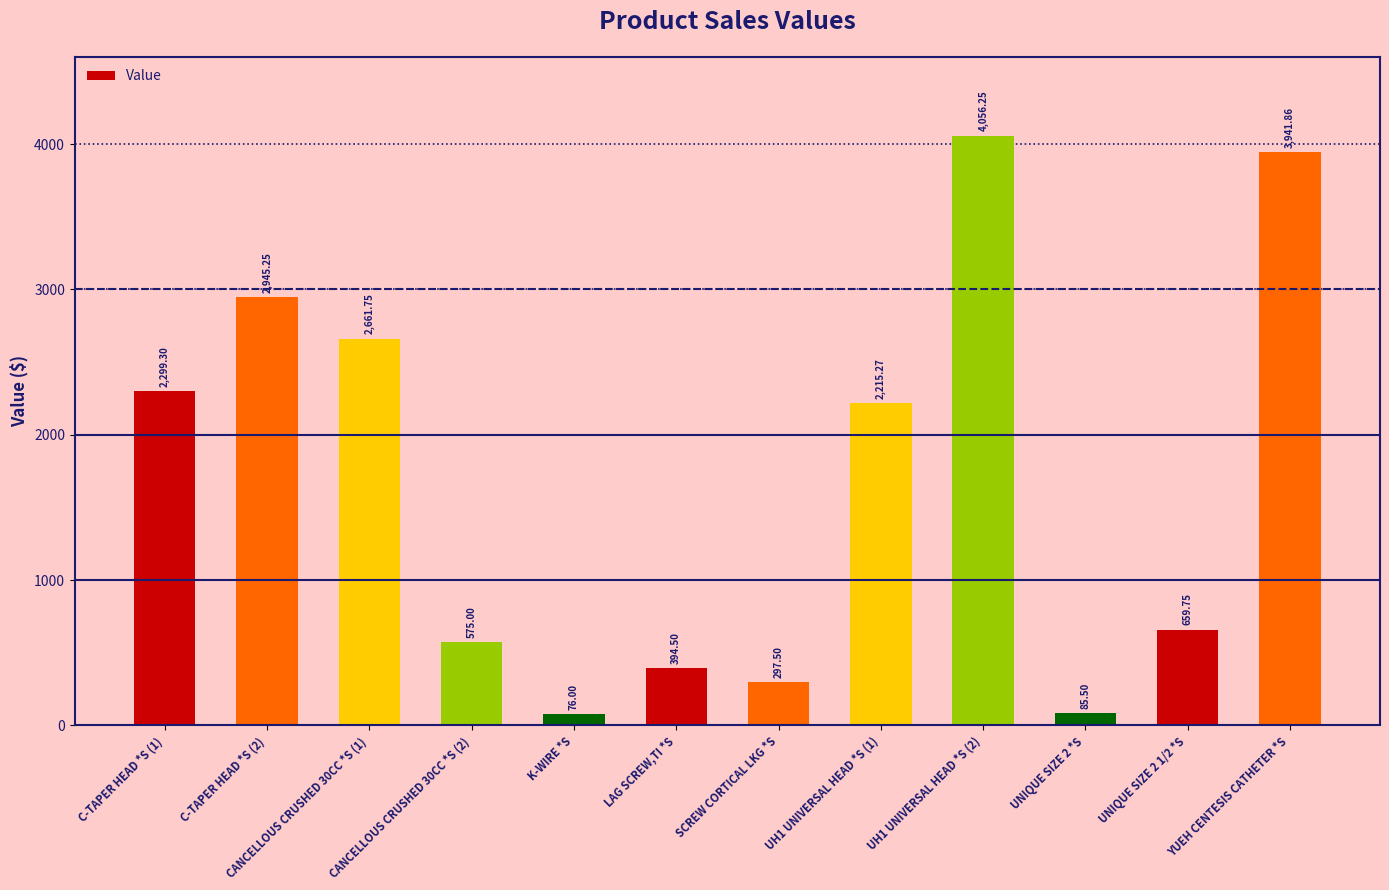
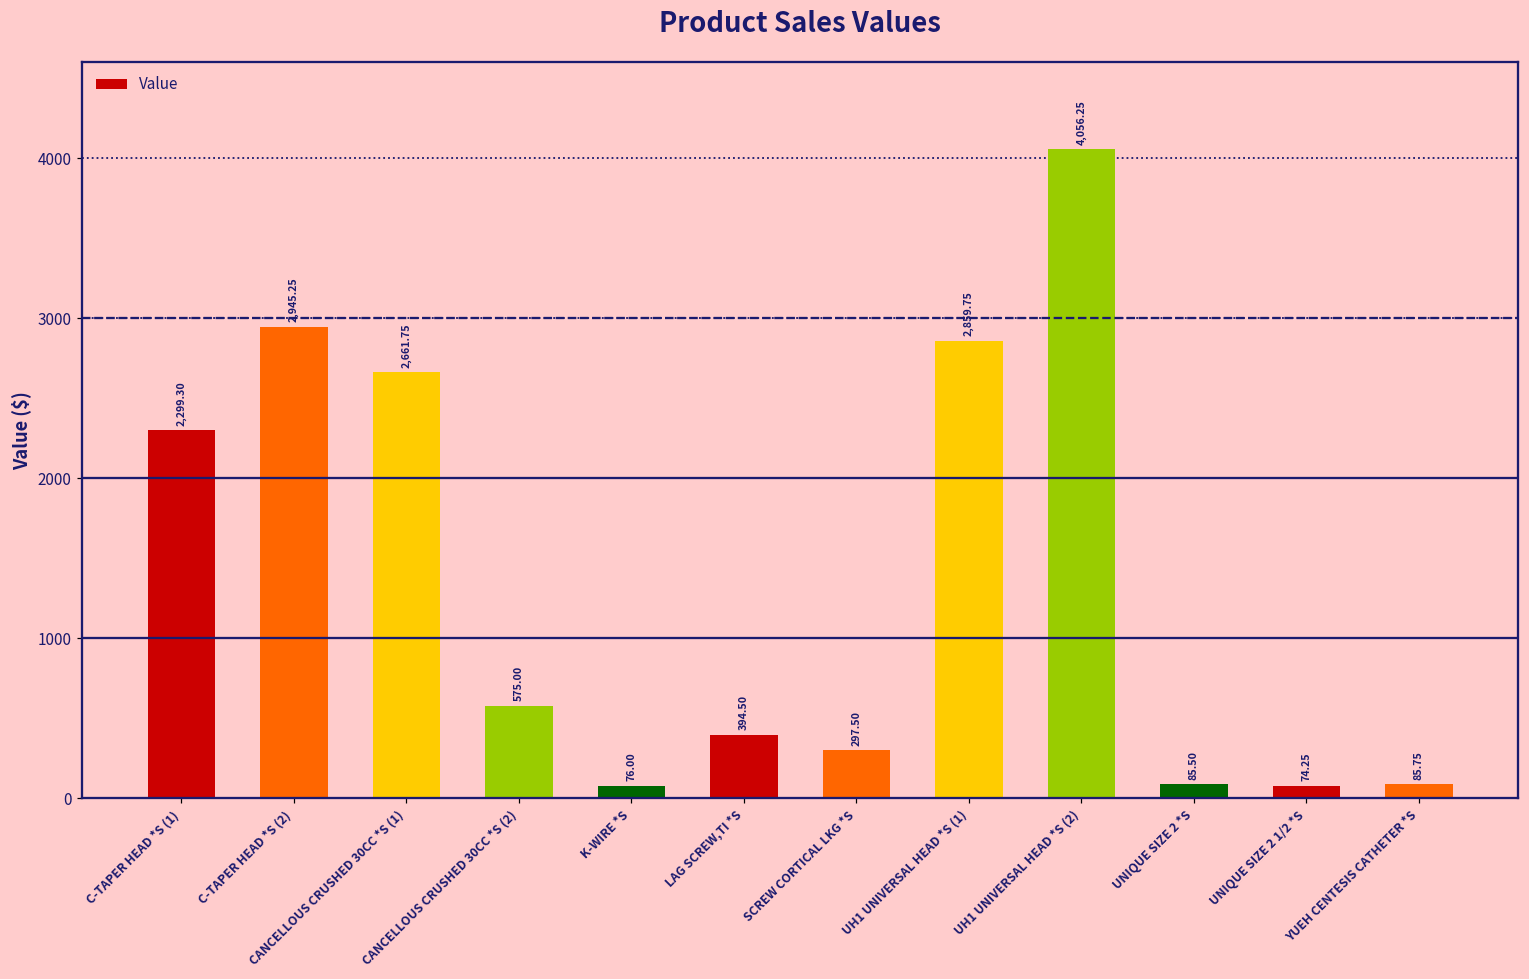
UH1 UNIVERSAL HEAD *S (1): 2,215.27 -> 2,859.75
UNIQUE SIZE 2 1/2 *S: 659.75 -> 74.25
YUEH CENTESIS CATHETER *S: 3,941.86 -> 85.75
